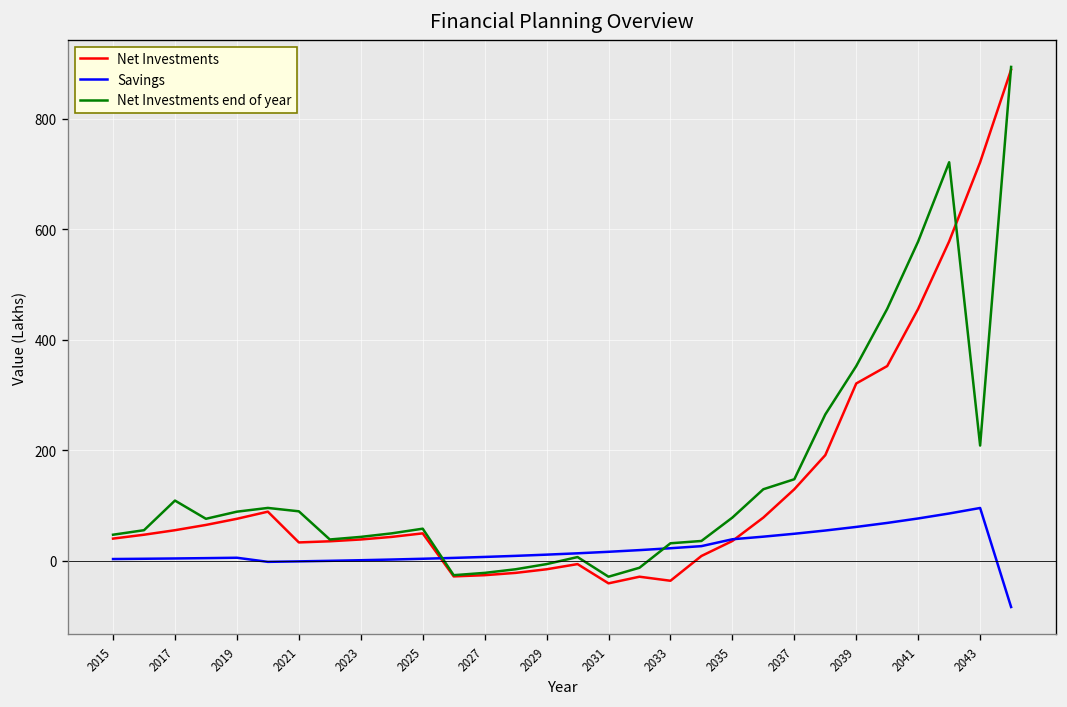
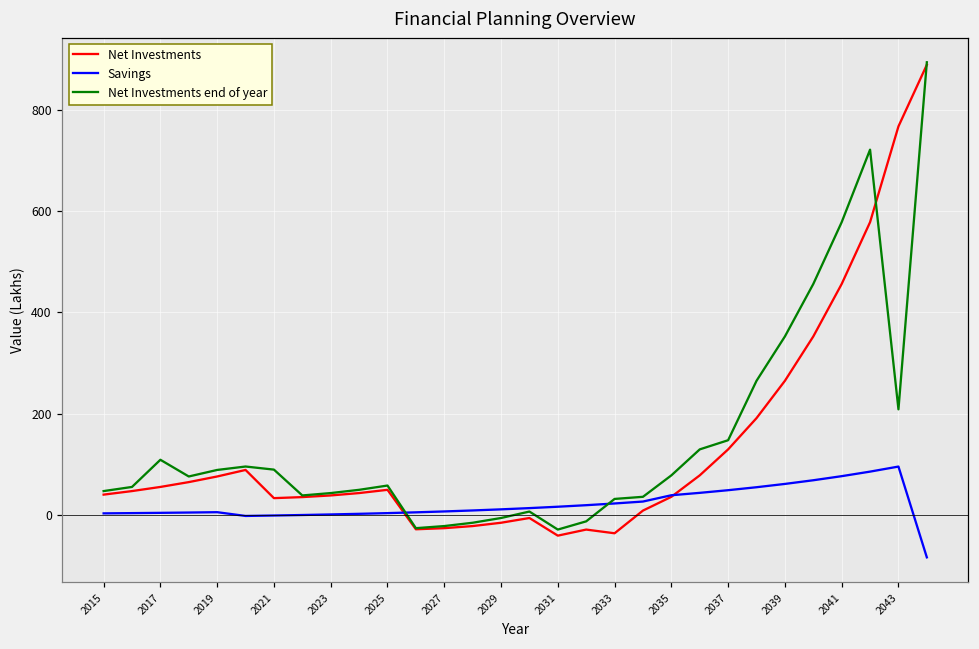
Net Investments, 2039: 320 -> 260
Net Investments, 2043: 720 -> 770
